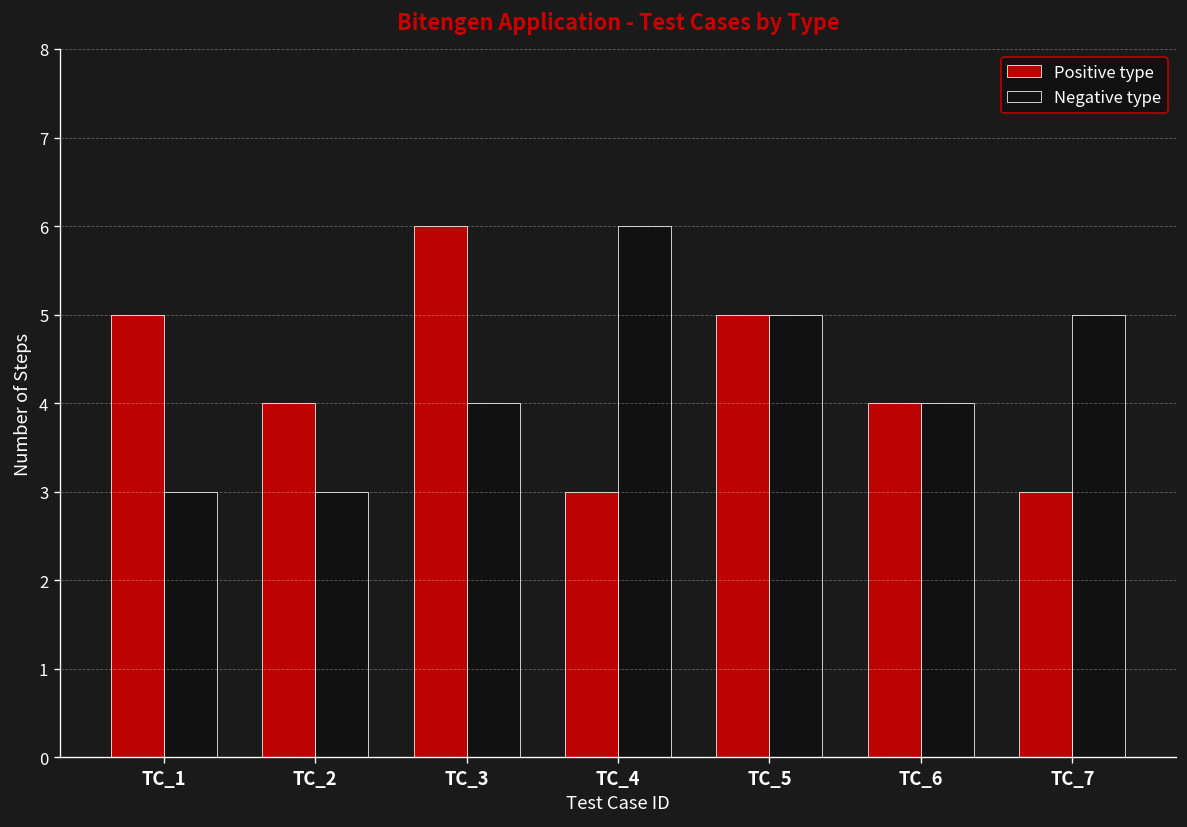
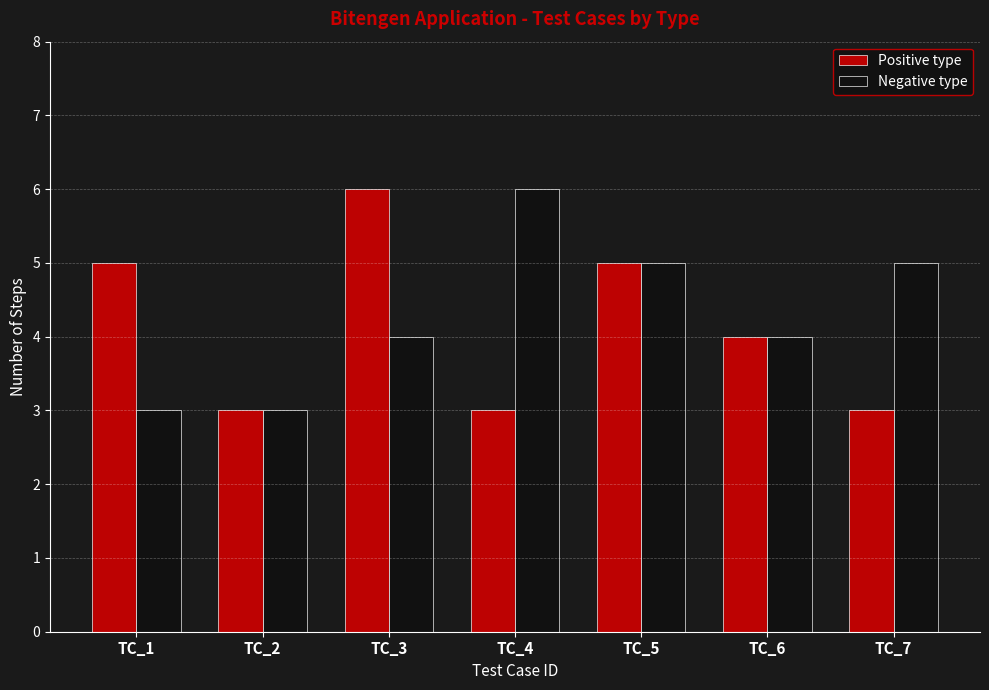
Positive type, TC_2: 4 -> 3
